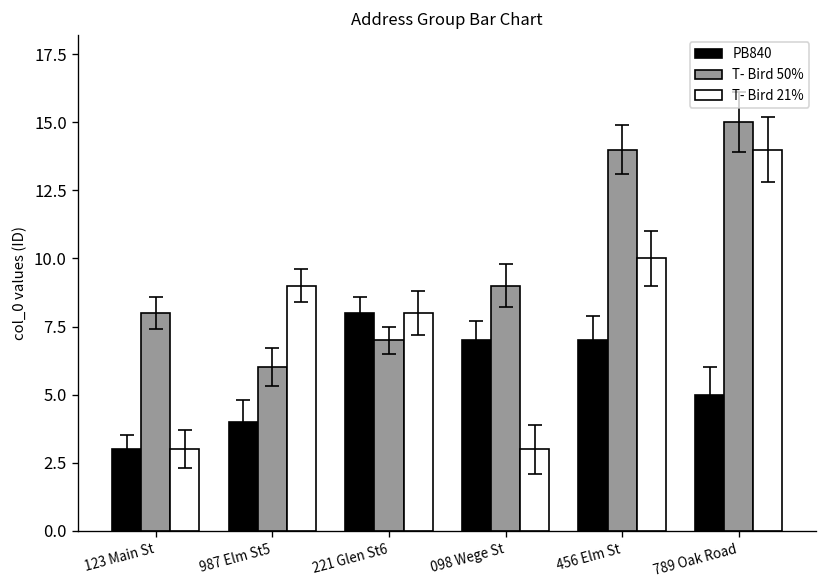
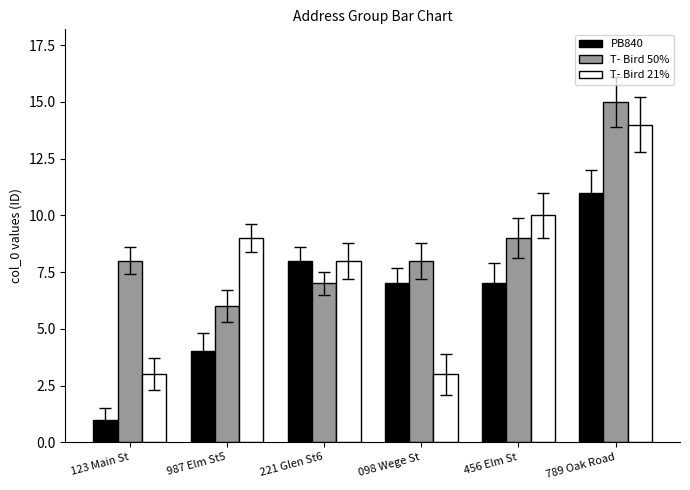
PB840, 123 Main St: 3 -> 1
T- Bird 50%, 098 Wege St: 9 -> 8
T- Bird 50%, 456 Elm St: 14 -> 9
PB840, 789 Oak Road: 5 -> 11
